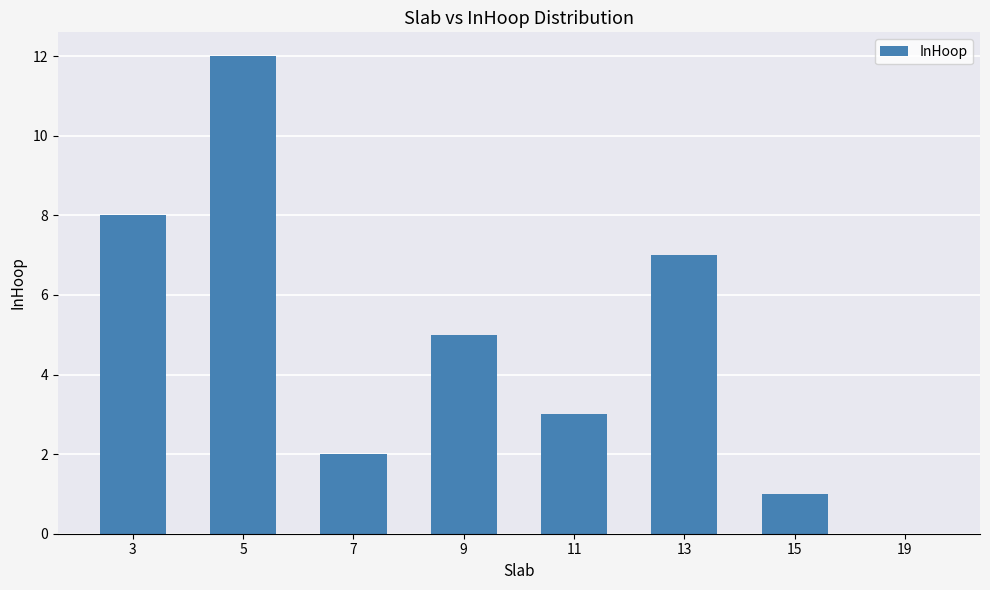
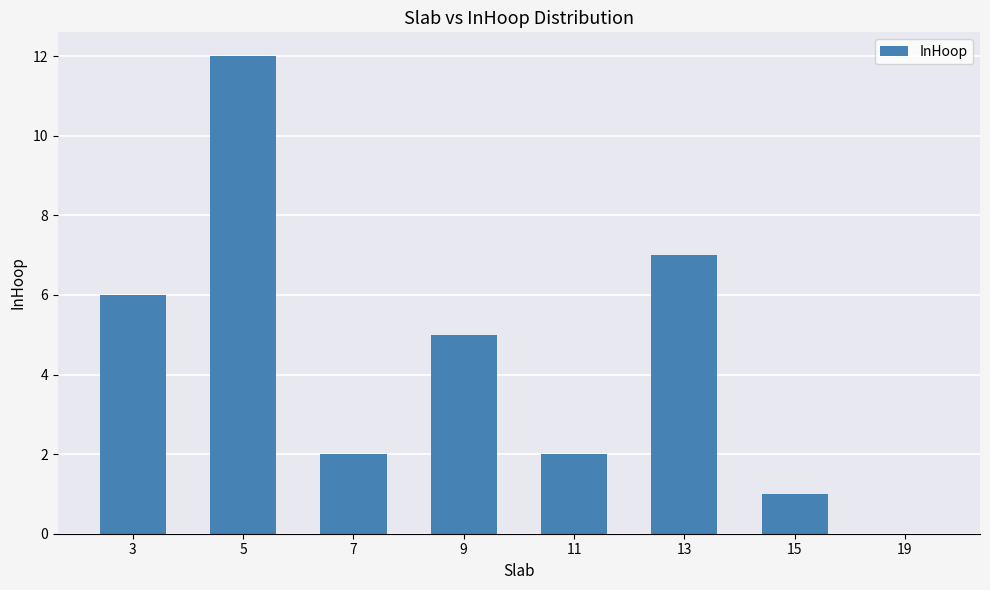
3: 8 -> 6
11: 3 -> 2
